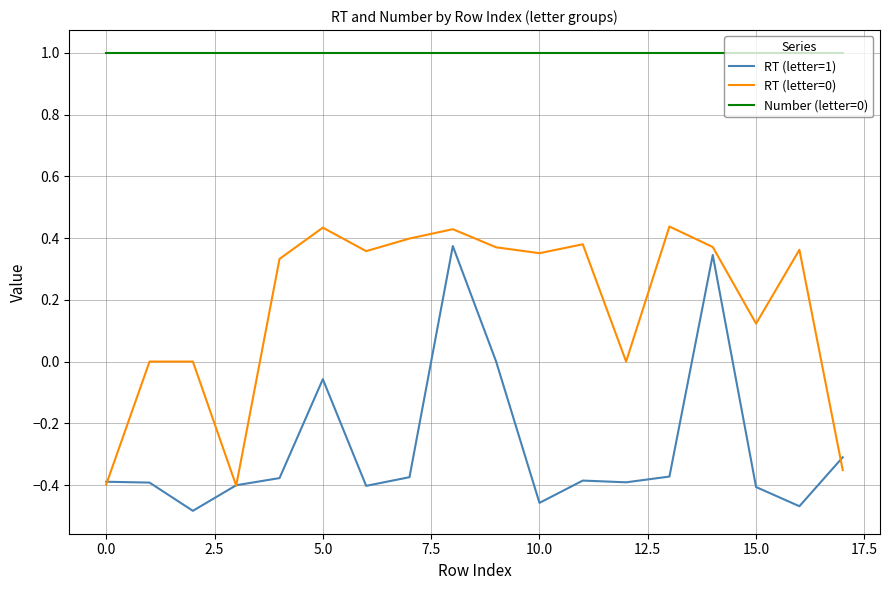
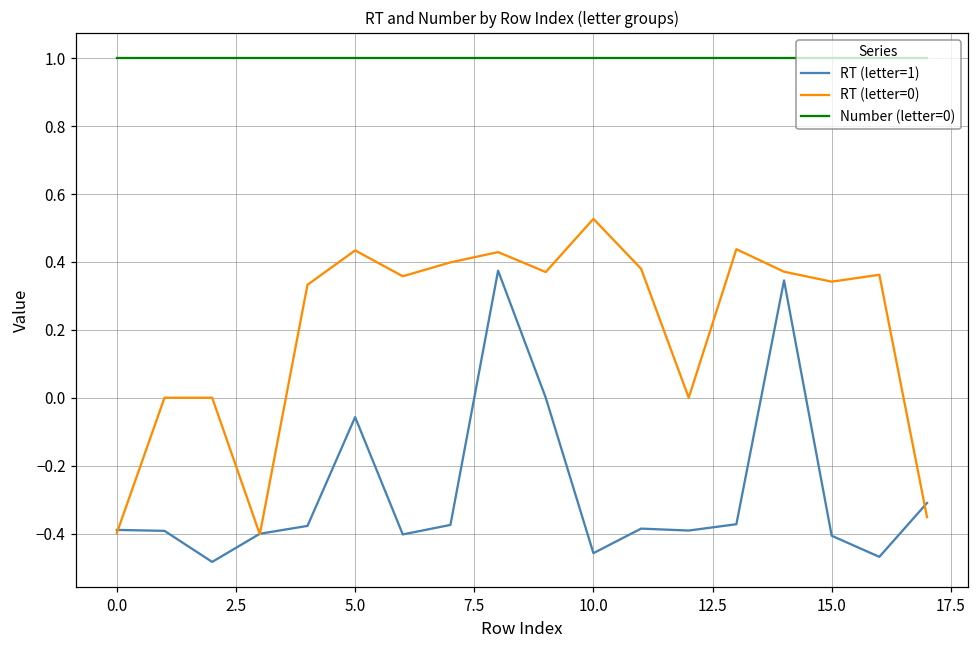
RT (letter=0), 10.0: 0.35 -> 0.53
RT (letter=0), 15.0: 0.12 -> 0.34
